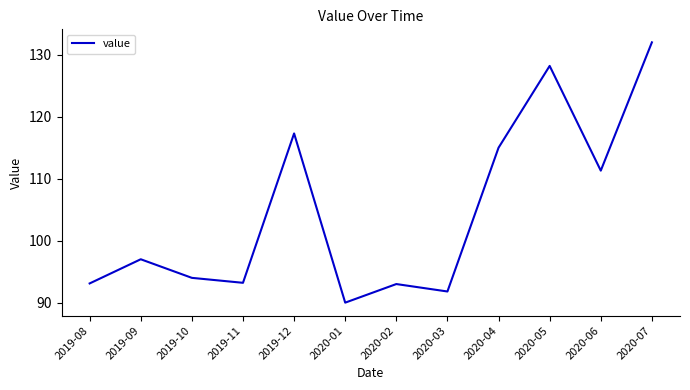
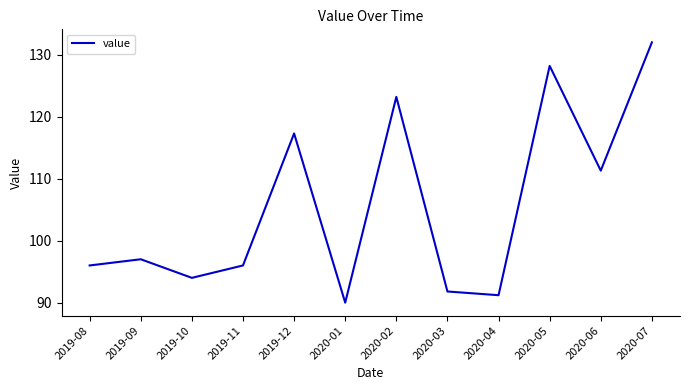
2019-08: 93 -> 96
2019-11: 93 -> 96
2020-02: 93 -> 123
2020-04: 115 -> 91
